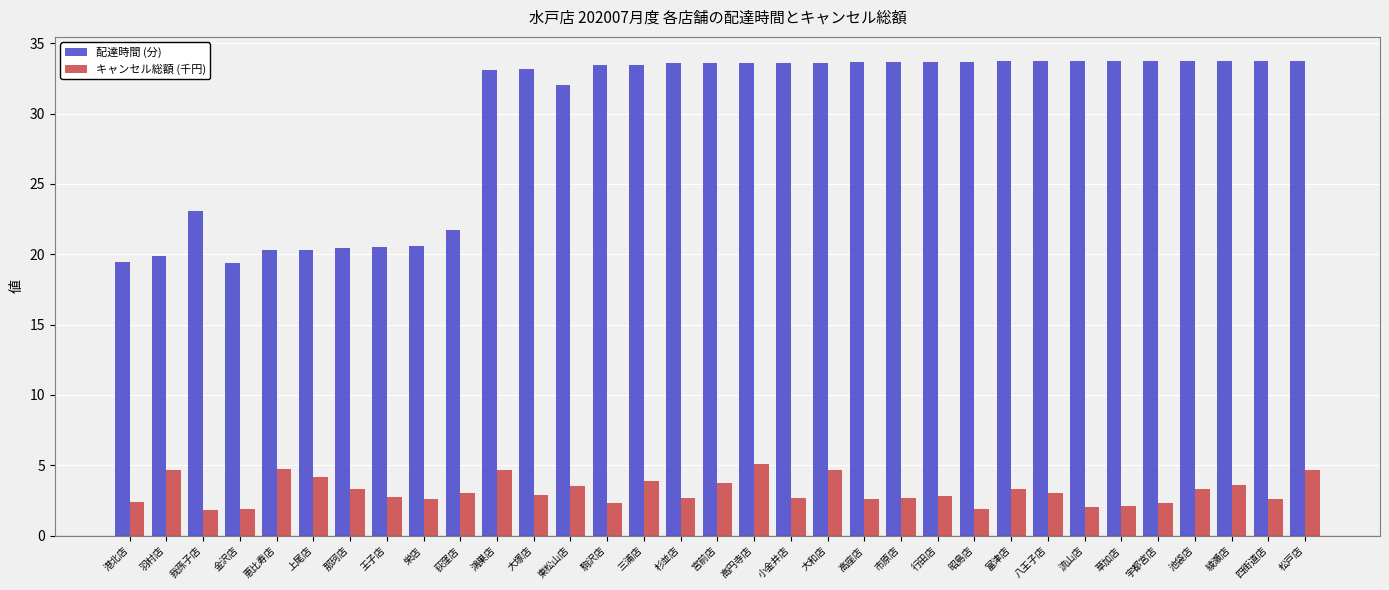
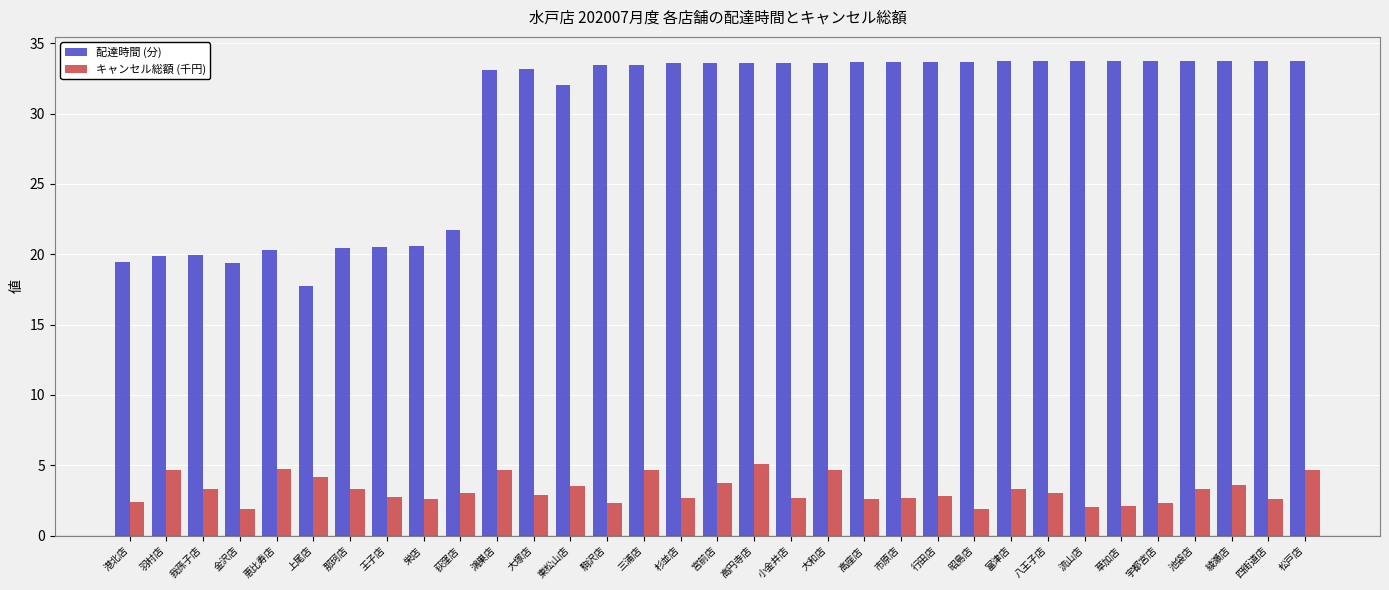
配達時間 (分), 我孫子店: 23.0 -> 20.0
キャンセル総額 (千円), 我孫子店: 1.8 -> 3.3
配達時間 (分), 上尾店: 20.3 -> 17.8
キャンセル総額 (千円), 三浦店: 3.9 -> 4.7
